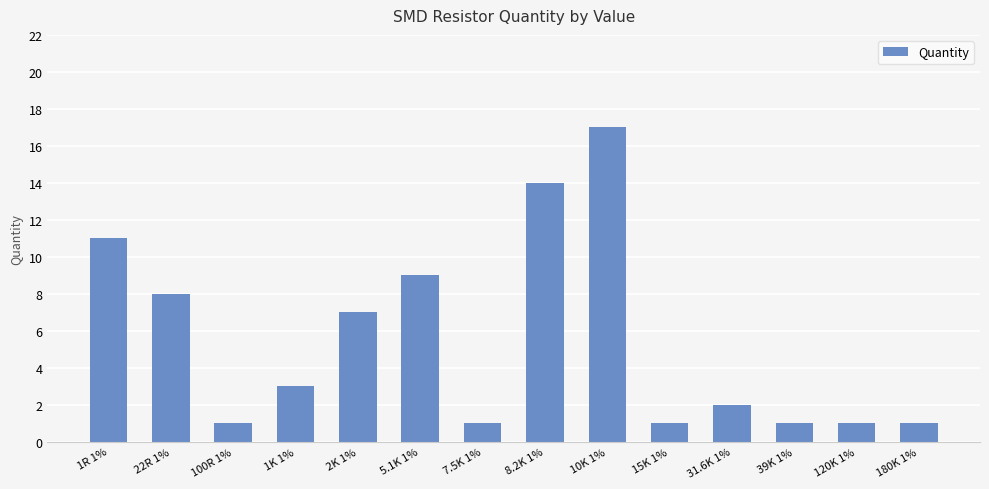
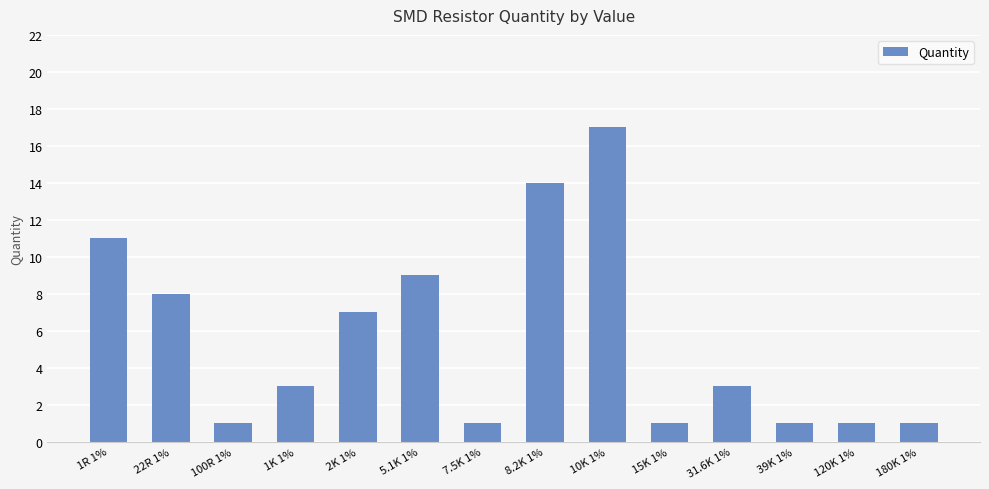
31.6K 1%: 2 -> 3
